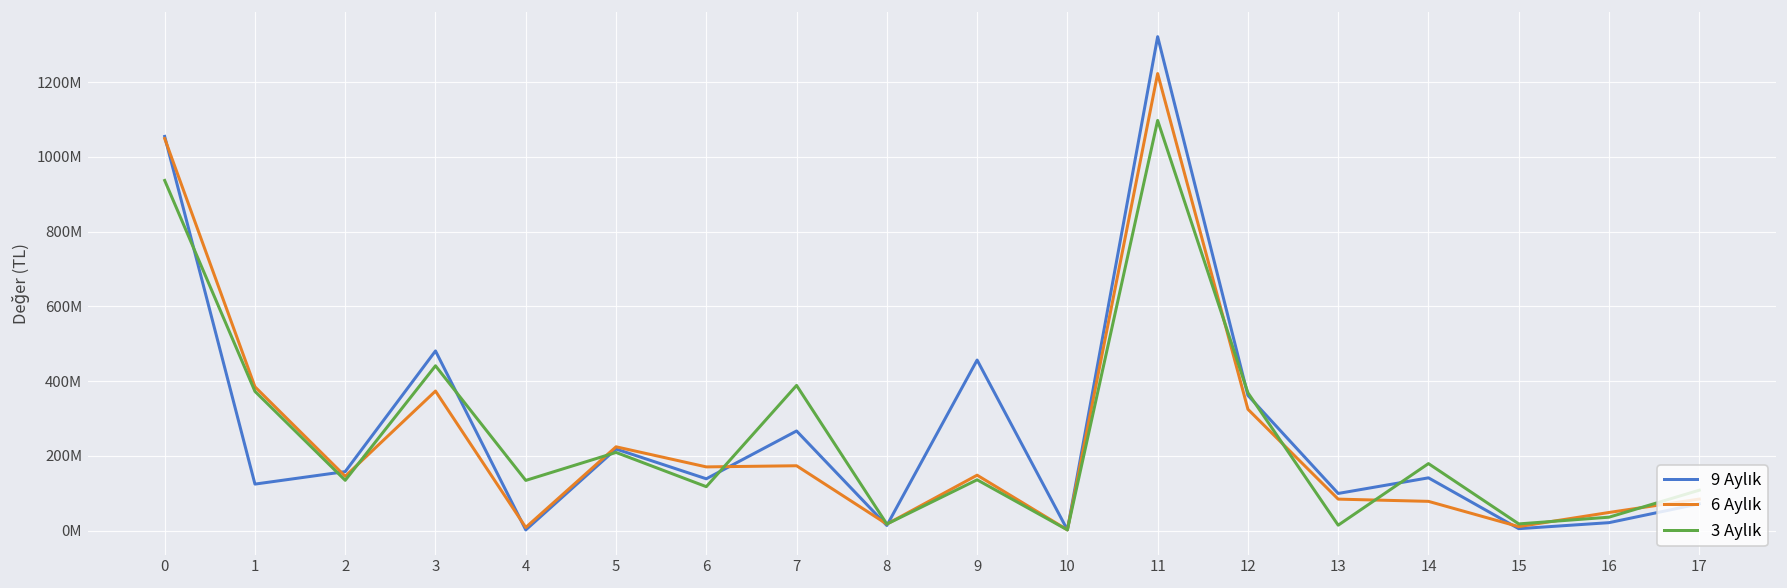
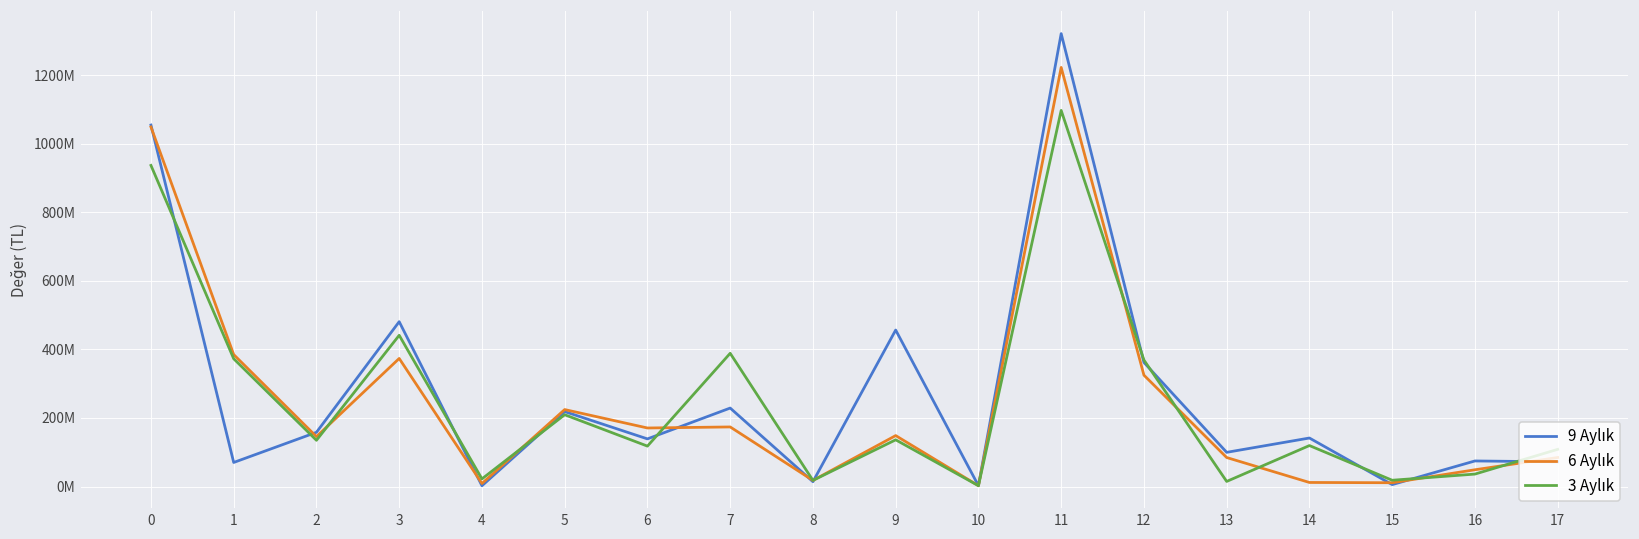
9 Aylık, 1: 120000000 -> 70000000
3 Aylık, 4: 130000000 -> 20000000
9 Aylık, 7: 270000000 -> 230000000
6 Aylık, 14: 80000000 -> 10000000
3 Aylık, 14: 180000000 -> 120000000
9 Aylık, 16: 20000000 -> 70000000
